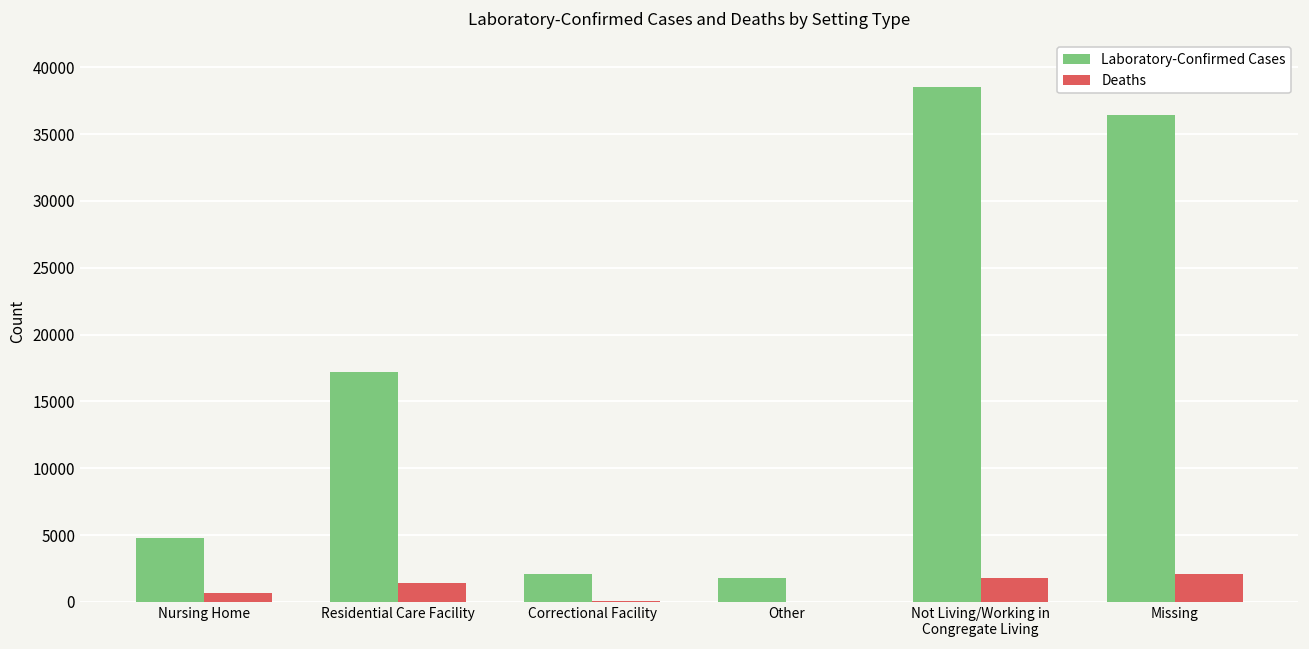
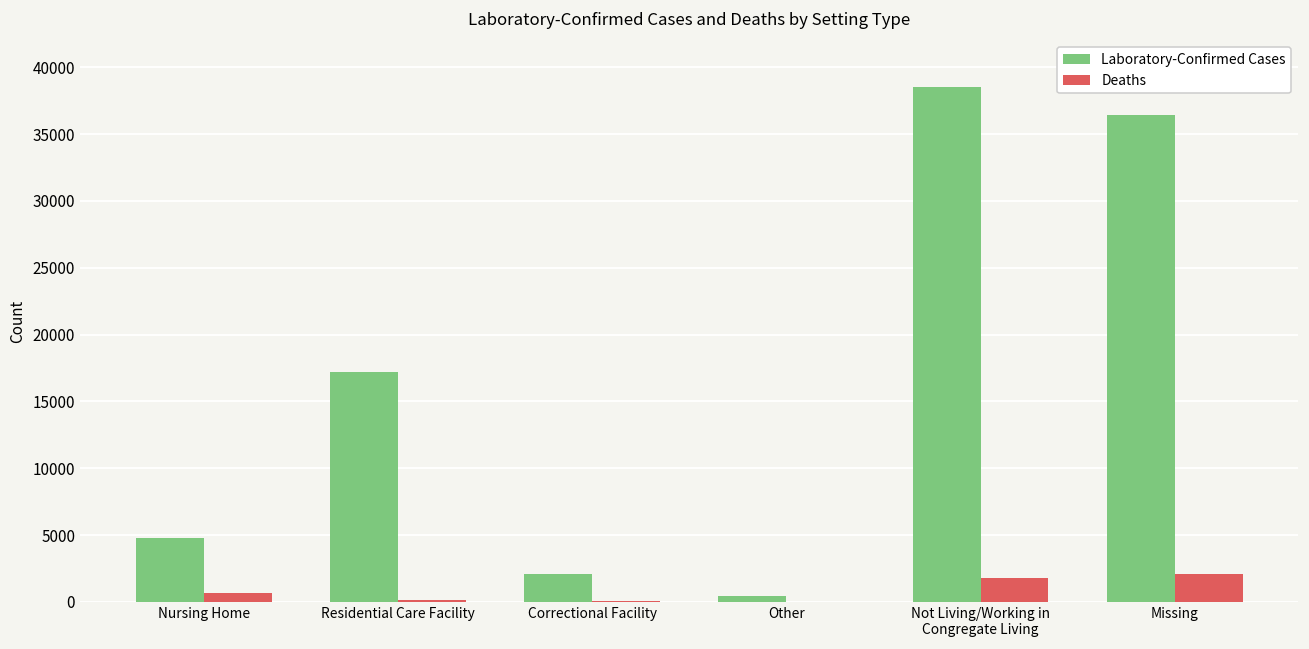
Deaths, Residential Care Facility: 1400 -> 100
Laboratory-Confirmed Cases, Other: 1800 -> 400
